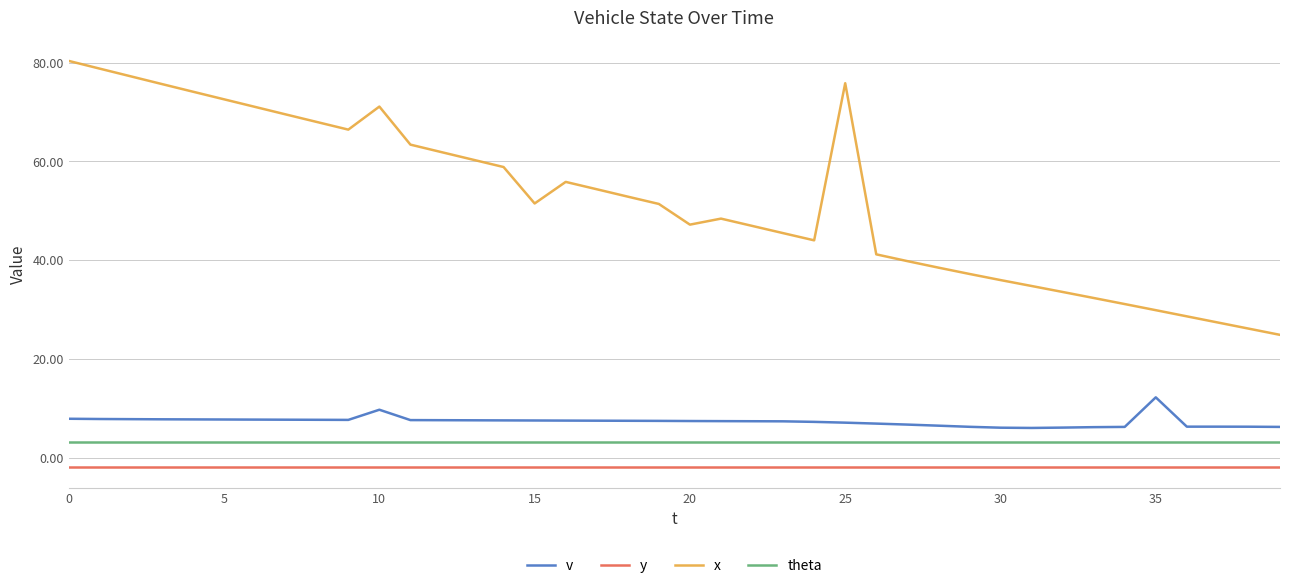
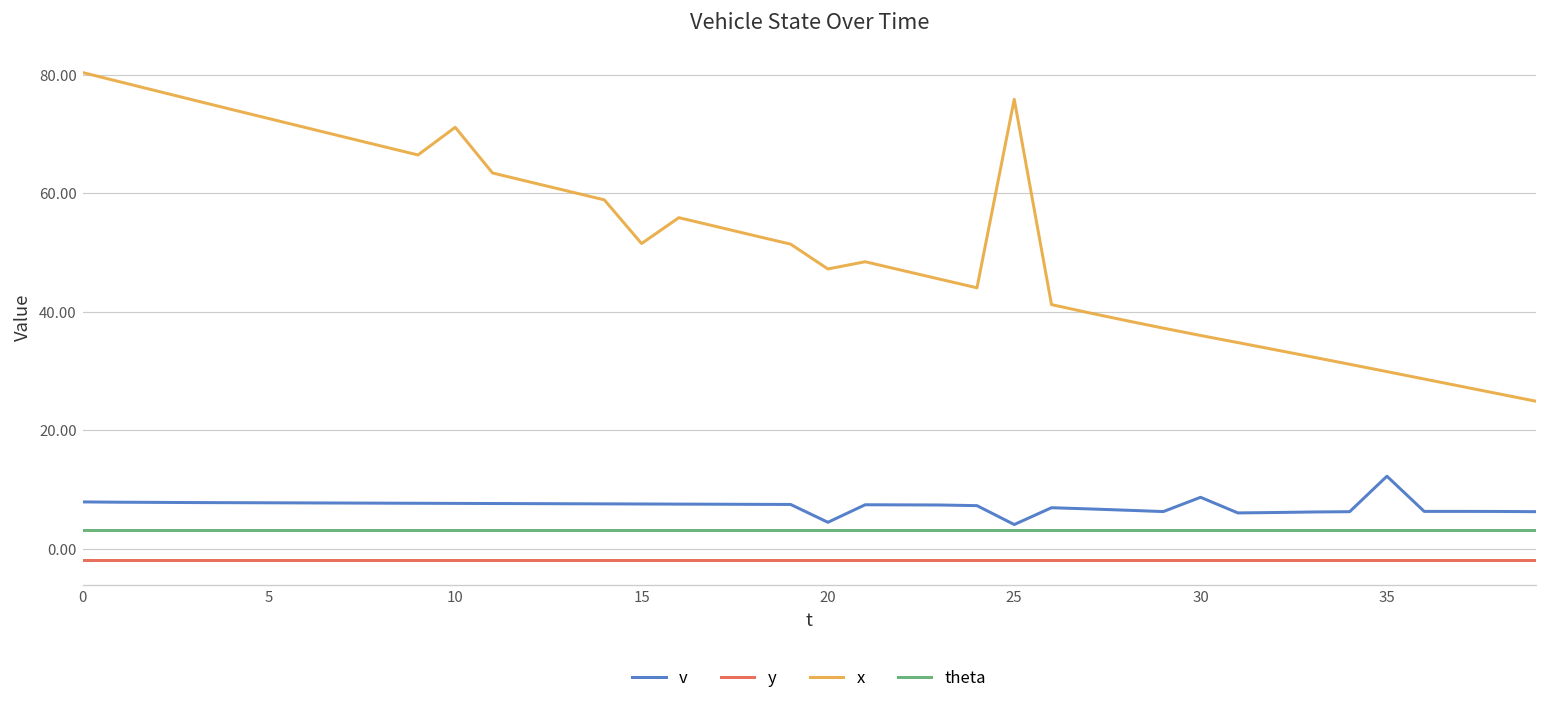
v, 10: 10 -> 8
v, 20: 7 -> 4
v, 25: 7 -> 4
v, 30: 6 -> 9
